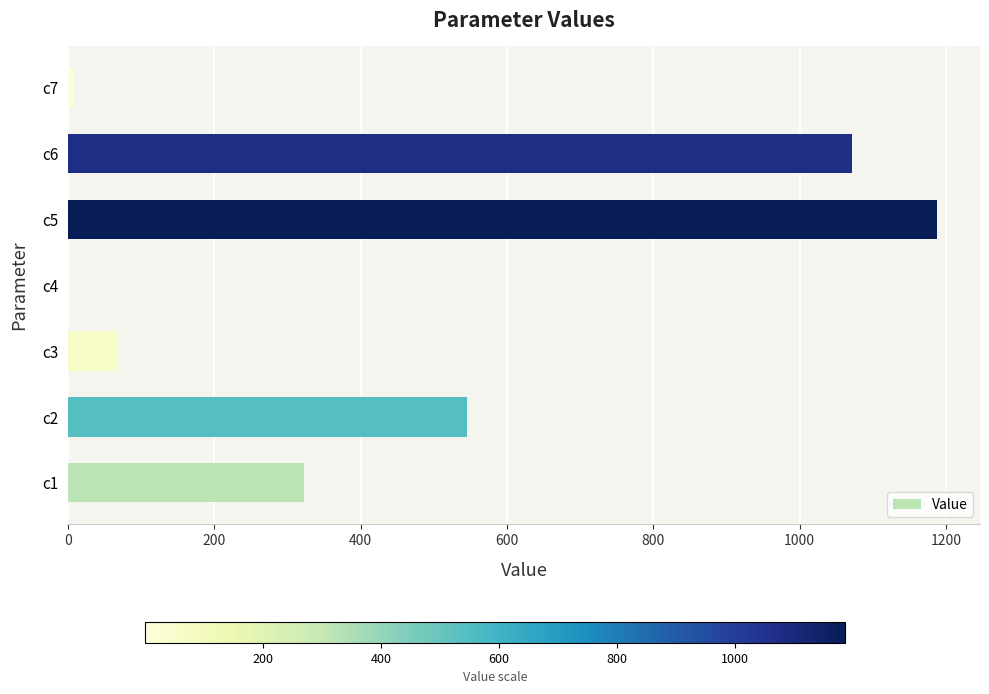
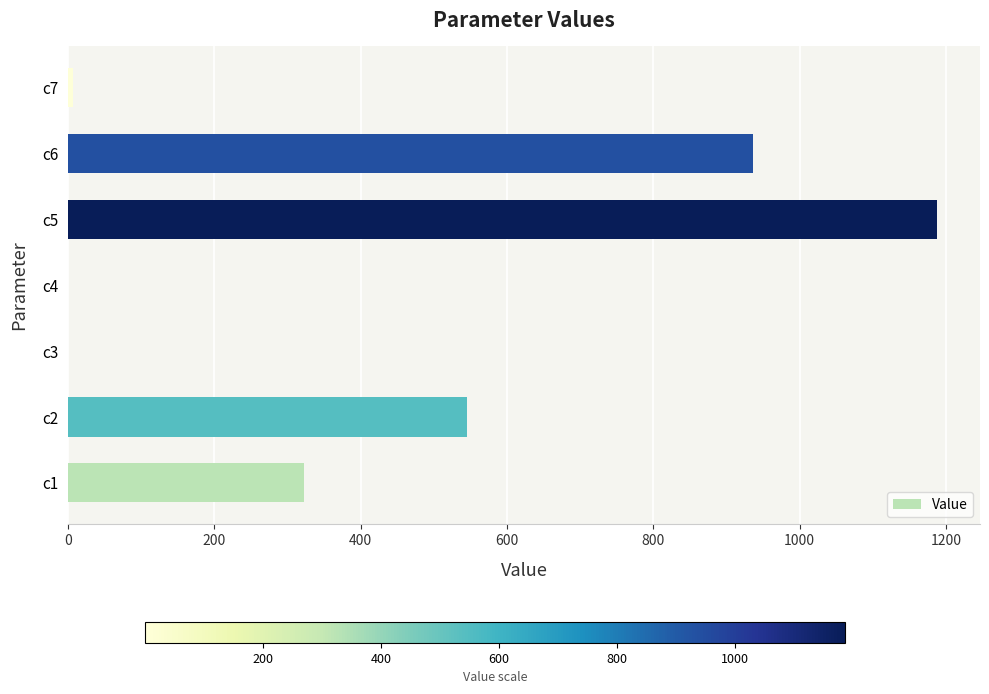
c6: 1070 -> 940
c3: 70 -> 0
